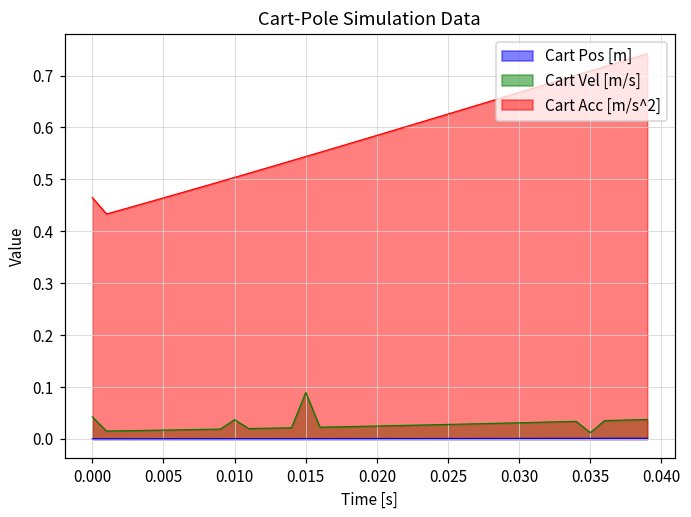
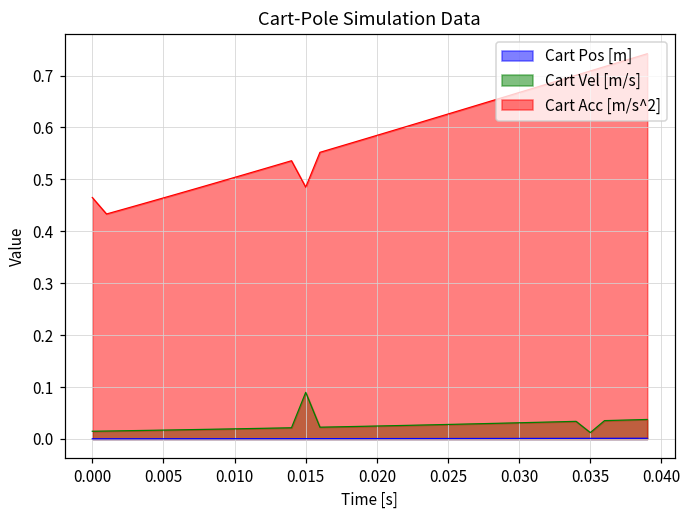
Cart Vel [m/s], 0.000: 0.04 -> 0.01
Cart Vel [m/s], 0.010: 0.04 -> 0.02
Cart Acc [m/s^2], 0.015: 0.54 -> 0.48
